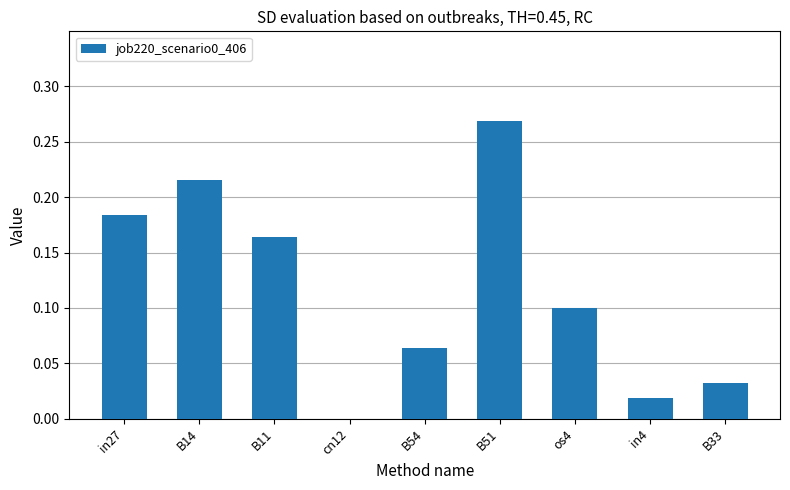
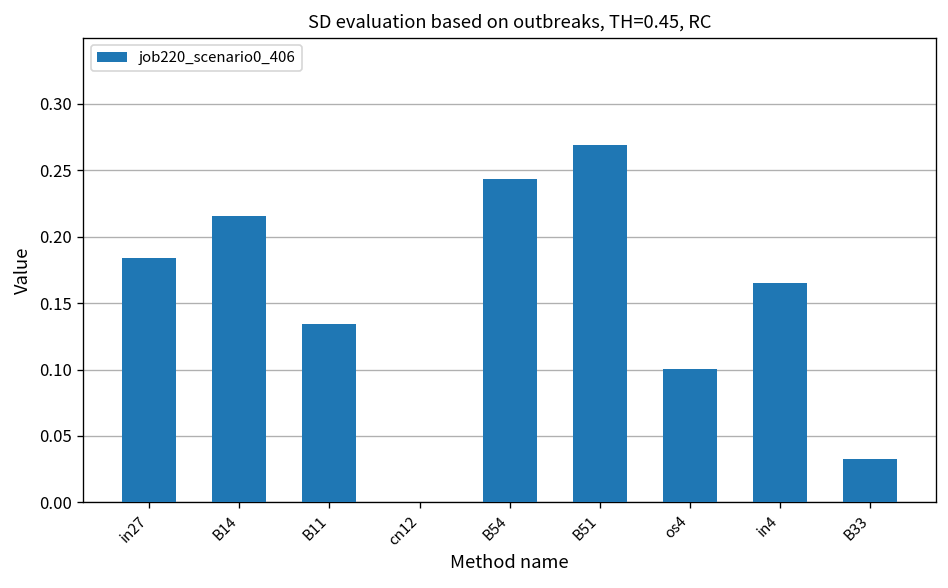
B11: 0.164 -> 0.134
B54: 0.064 -> 0.244
in4: 0.019 -> 0.165
